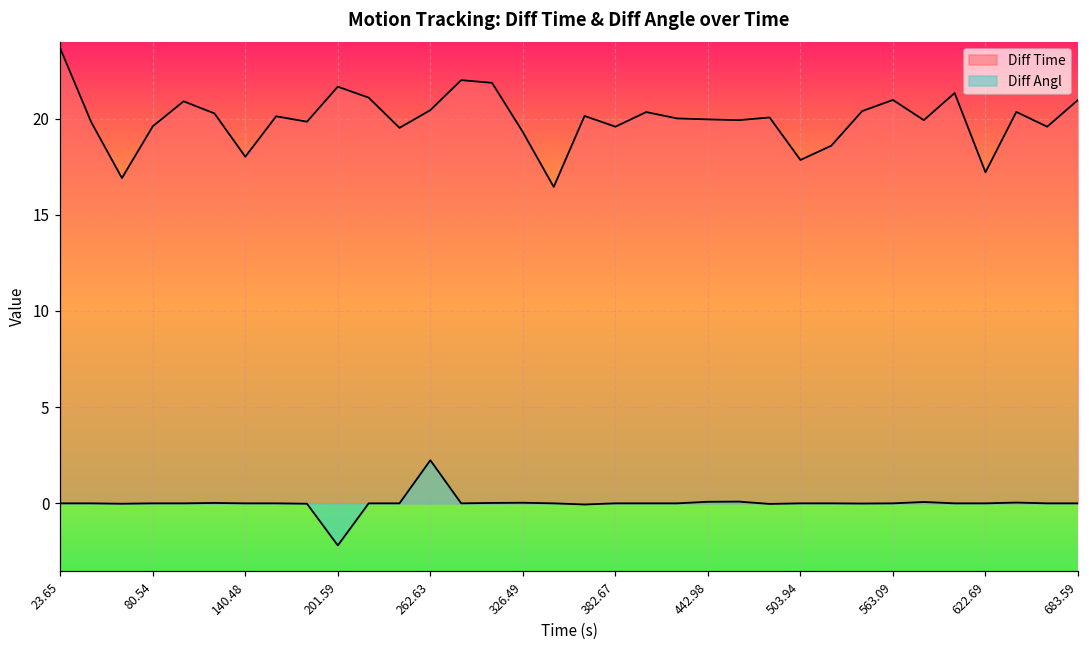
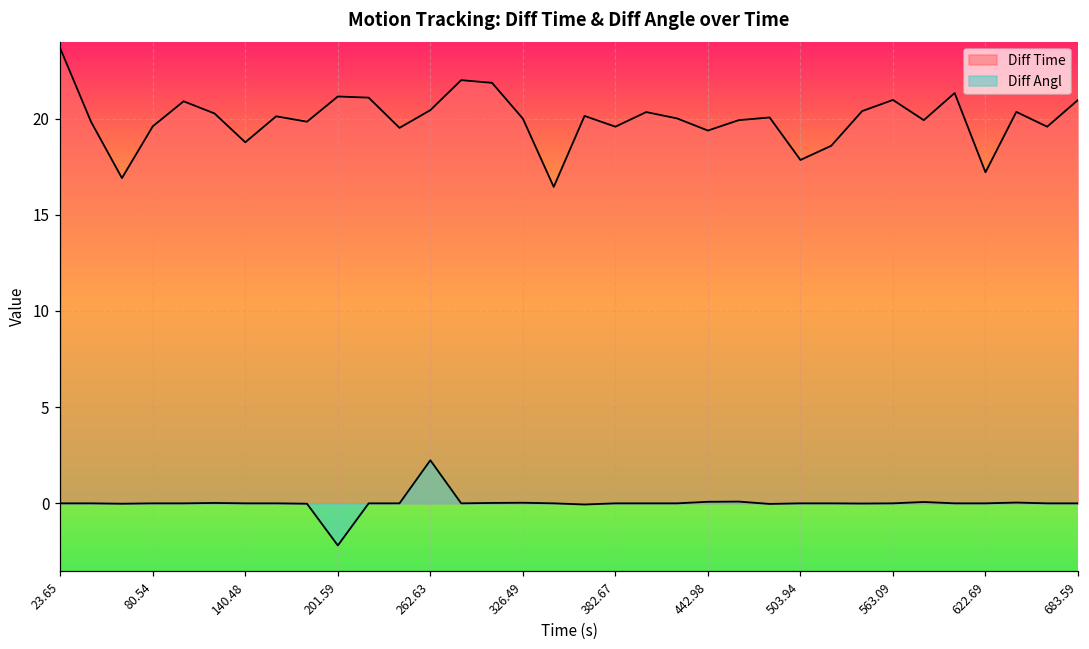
Diff Time, 140.48: 18.0 -> 18.8
Diff Time, 201.59: 21.7 -> 21.2
Diff Time, 326.49: 19.3 -> 20.0
Diff Time, 442.98: 20.0 -> 19.4
